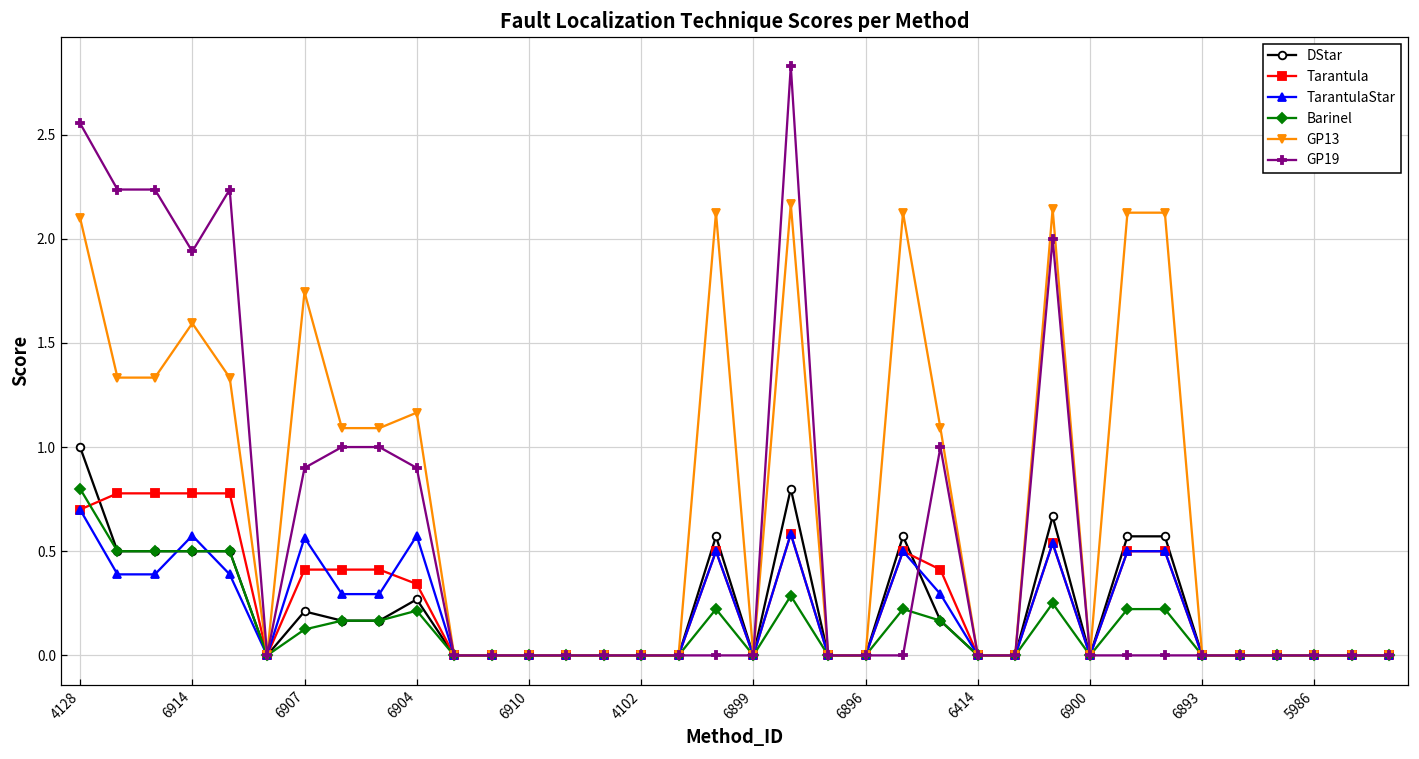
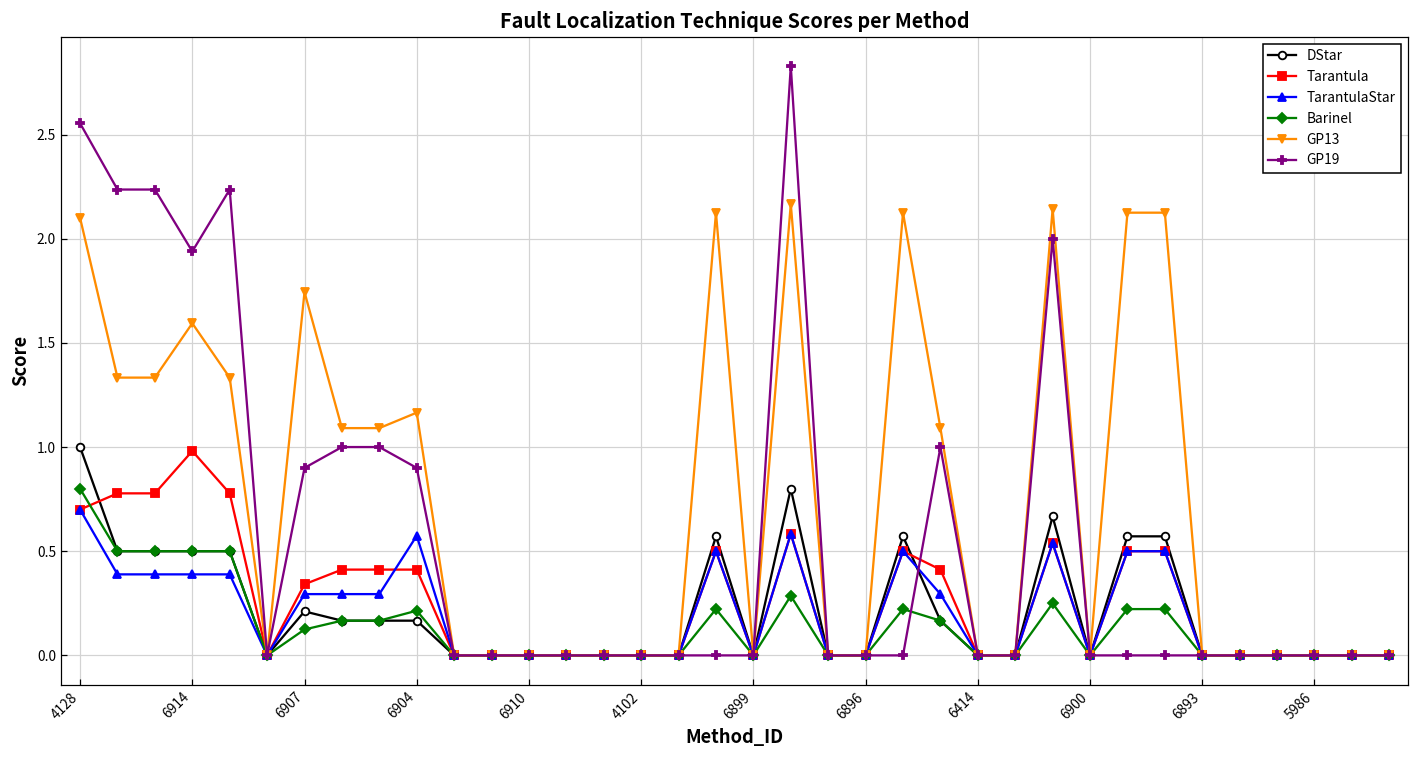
Tarantula, 6914: 0.78 -> 0.98
TarantulaStar, 6914: 0.57 -> 0.39
Tarantula, 6907: 0.41 -> 0.34
TarantulaStar, 6907: 0.56 -> 0.29
DStar, 6904: 0.27 -> 0.17
Tarantula, 6904: 0.34 -> 0.41
